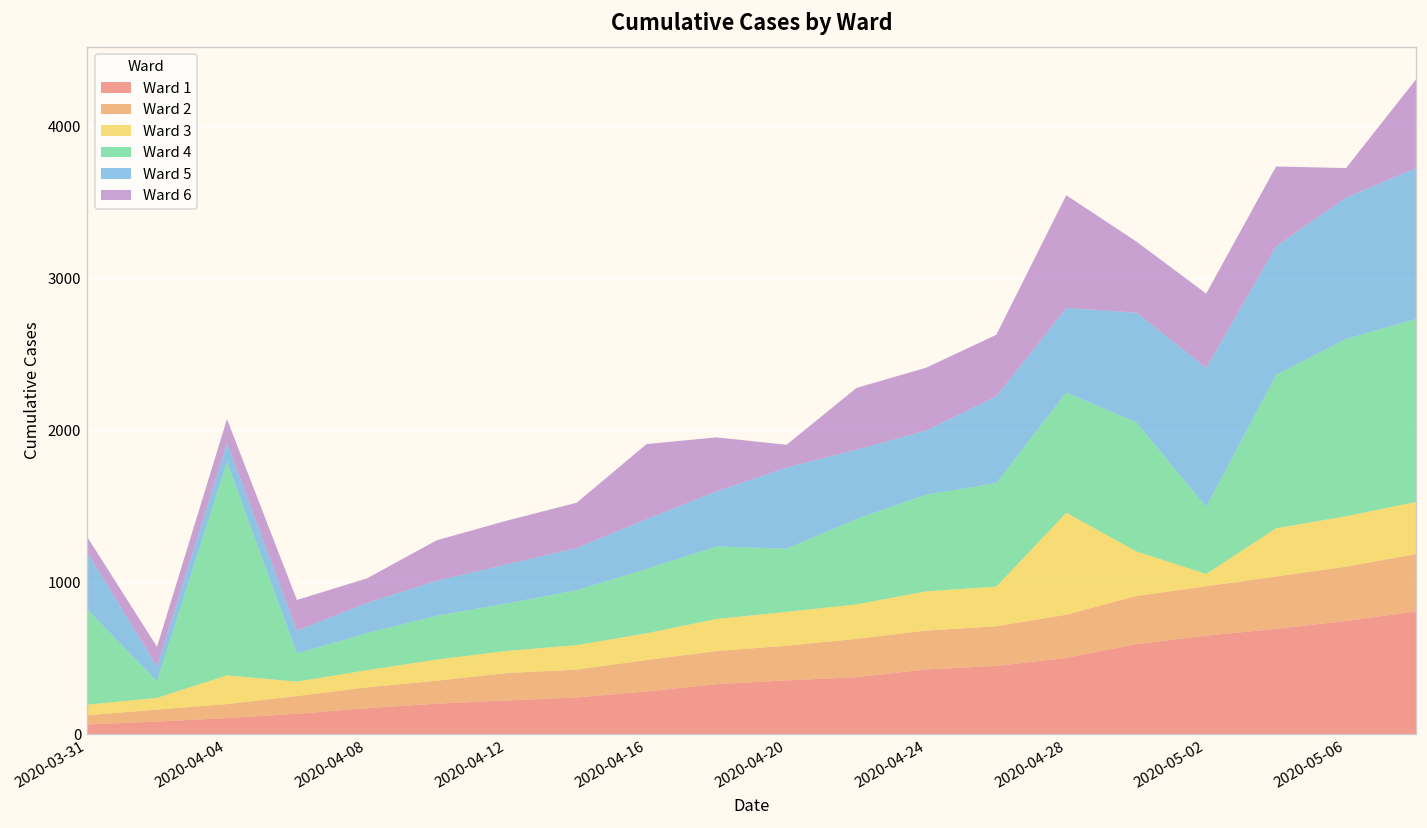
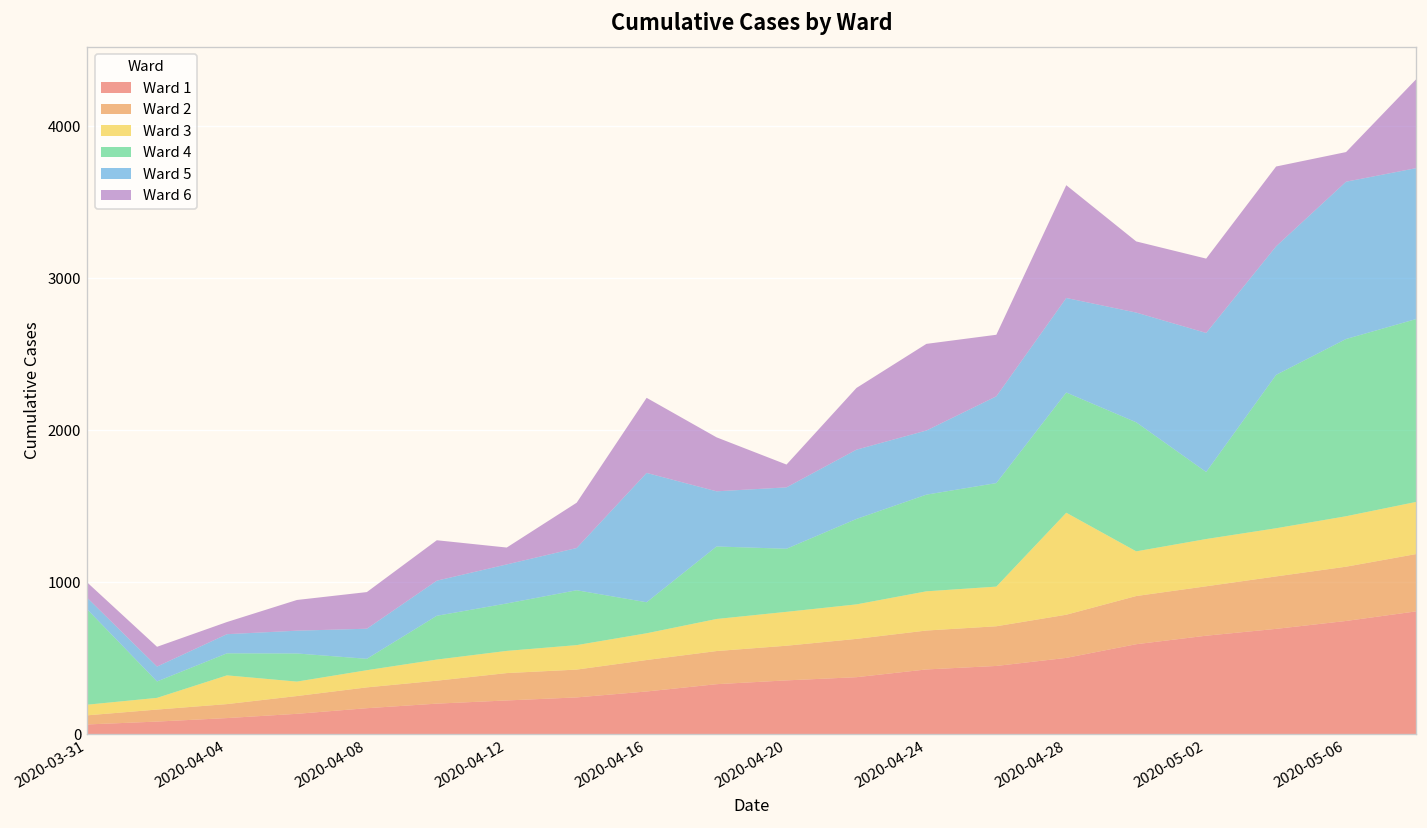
Ward 5, 2020-03-31: 380 -> 80
Ward 4, 2020-04-04: 1400 -> 150
Ward 6, 2020-04-04: 160 -> 80
Ward 4, 2020-04-08: 240 -> 80
Ward 6, 2020-04-08: 160 -> 240
Ward 6, 2020-04-12: 290 -> 110
Ward 4, 2020-04-16: 420 -> 200
Ward 5, 2020-04-16: 330 -> 850
Ward 5, 2020-04-20: 530 -> 400
Ward 6, 2020-04-24: 410 -> 570
Ward 5, 2020-04-28: 560 -> 620
Ward 3, 2020-05-02: 80 -> 310
Ward 5, 2020-05-06: 930 -> 1040
